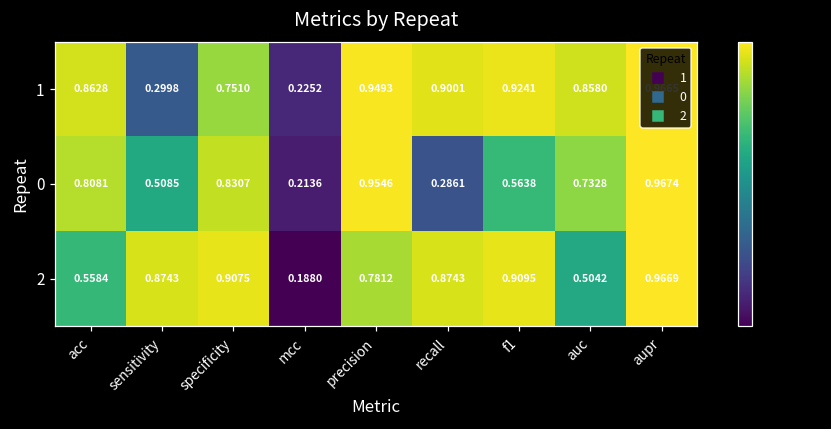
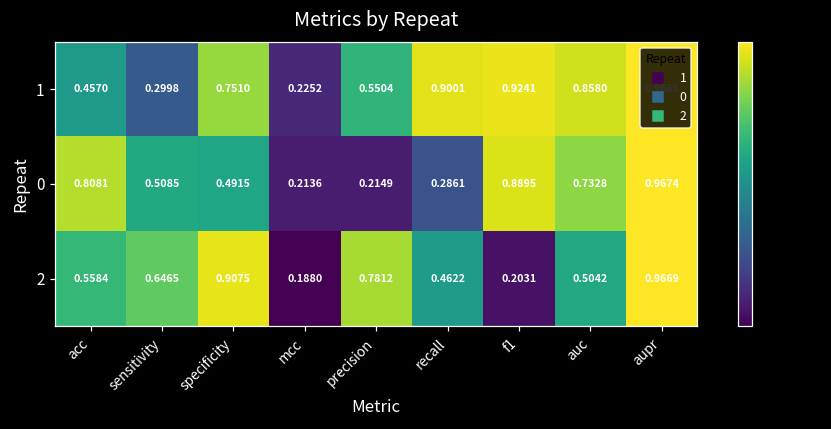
1, acc: 0.8628 -> 0.4570
1, precision: 0.9493 -> 0.5504
0, specificity: 0.8307 -> 0.4915
0, precision: 0.9546 -> 0.2149
0, f1: 0.5638 -> 0.8895
2, sensitivity: 0.8743 -> 0.6465
2, recall: 0.8743 -> 0.4622
2, f1: 0.9095 -> 0.2031
